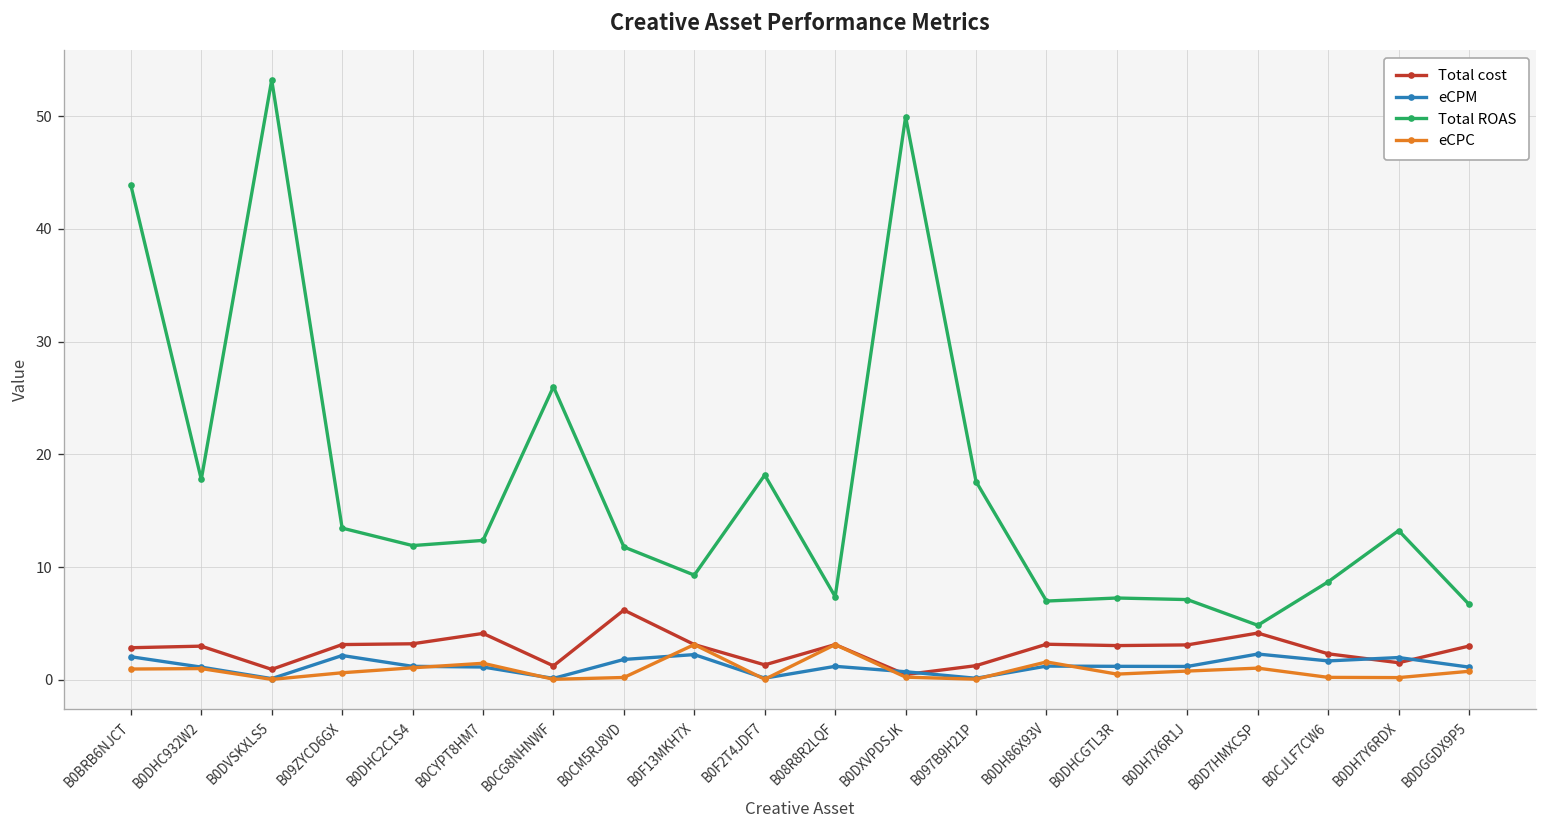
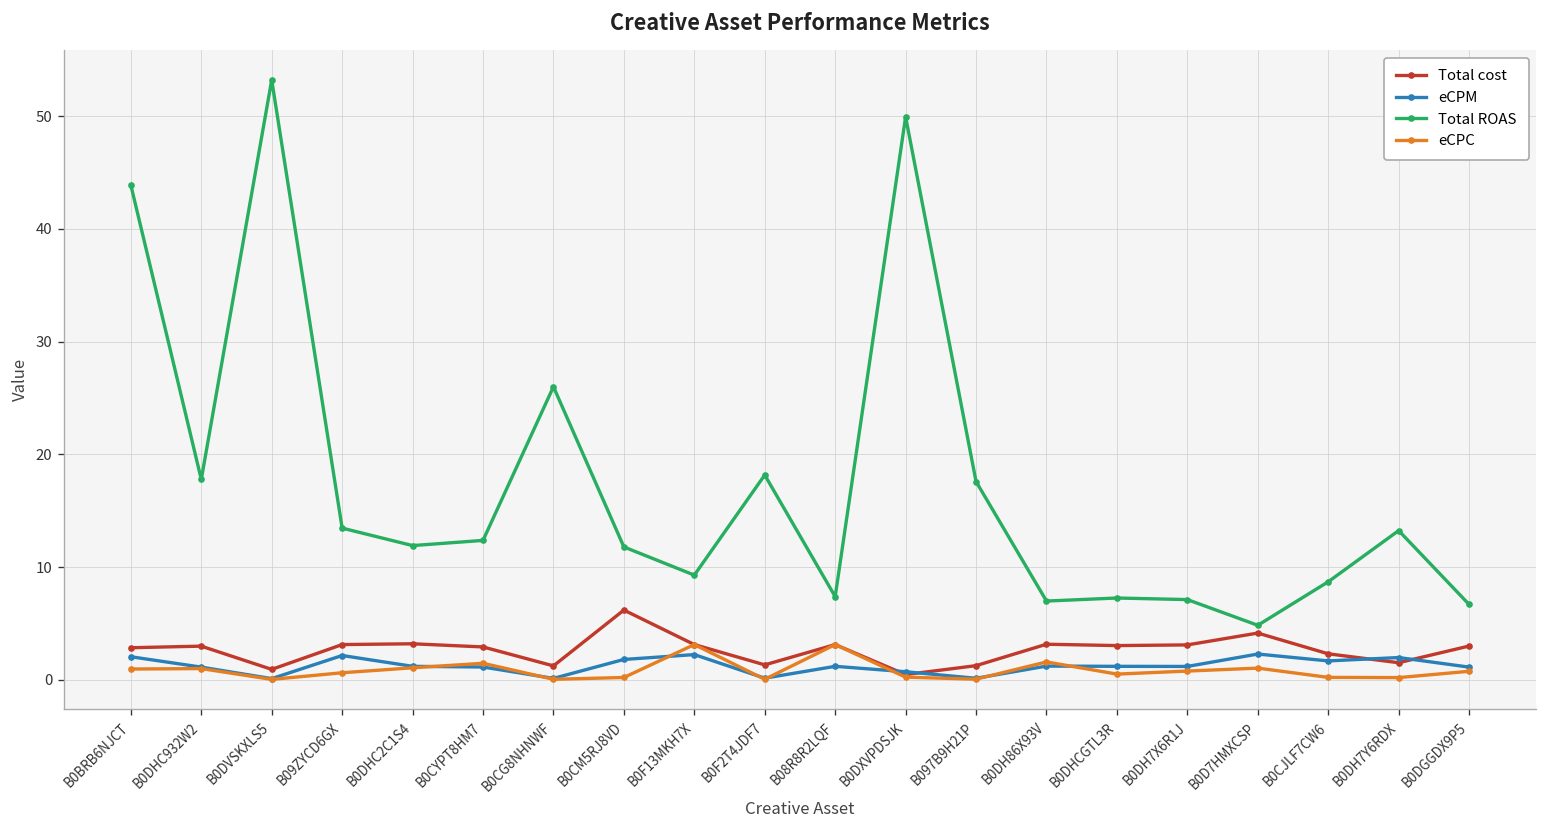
Total cost, B0CYPT8HM7: 4 -> 3
